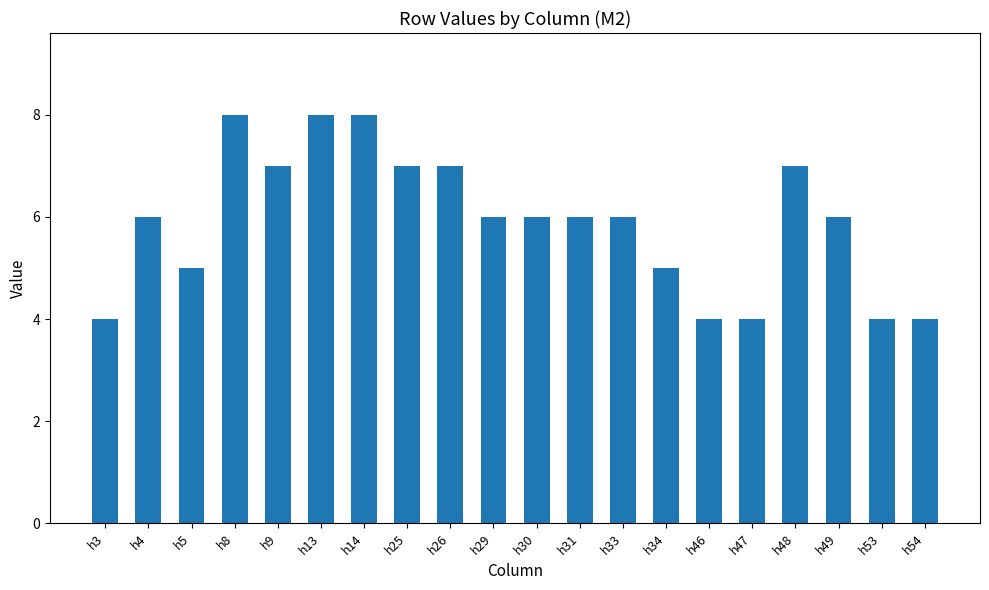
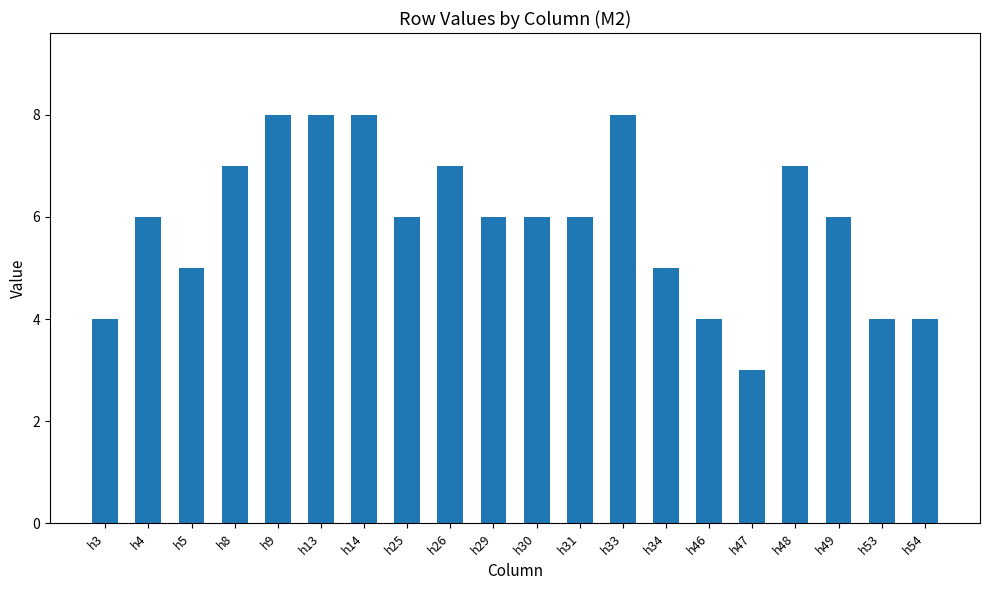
h8: 8 -> 7
h9: 7 -> 8
h25: 7 -> 6
h33: 6 -> 8
h47: 4 -> 3
